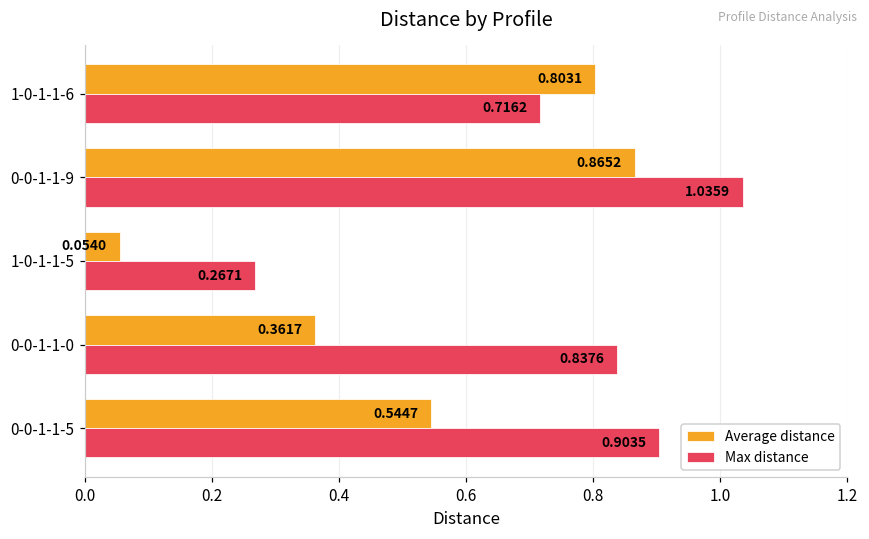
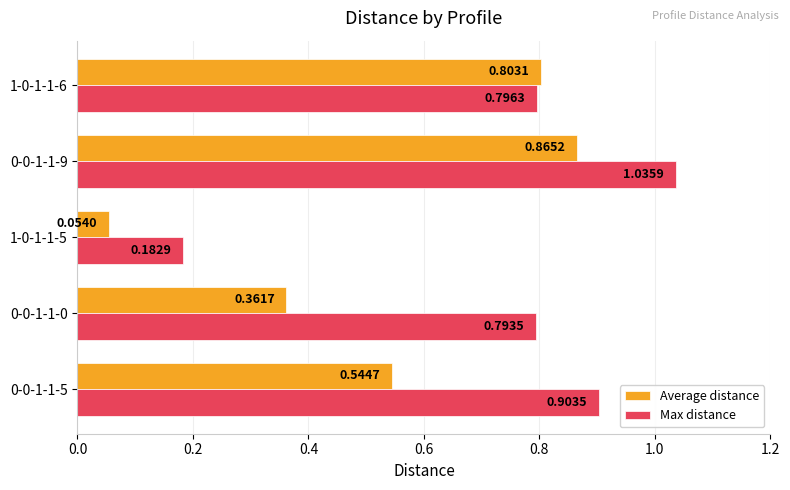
Max distance, 1-0-1-1-6: 0.7162 -> 0.7963
Max distance, 1-0-1-1-5: 0.2671 -> 0.1829
Max distance, 0-0-1-1-0: 0.8376 -> 0.7935
